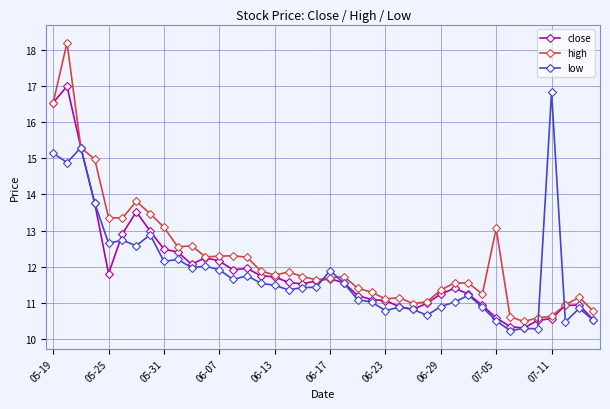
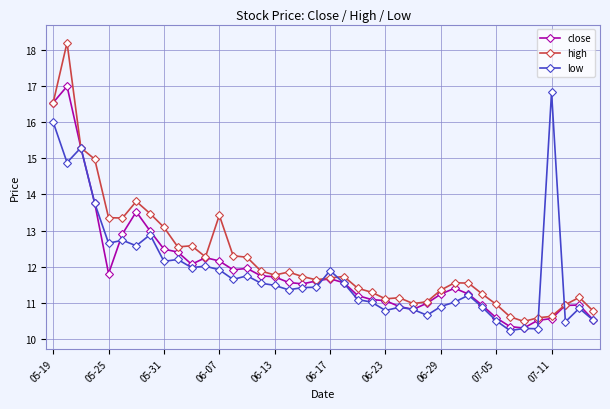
low, 05-19: 15.1 -> 16.0
high, 06-07: 12.3 -> 13.4
high, 07-05: 13.1 -> 11.0
